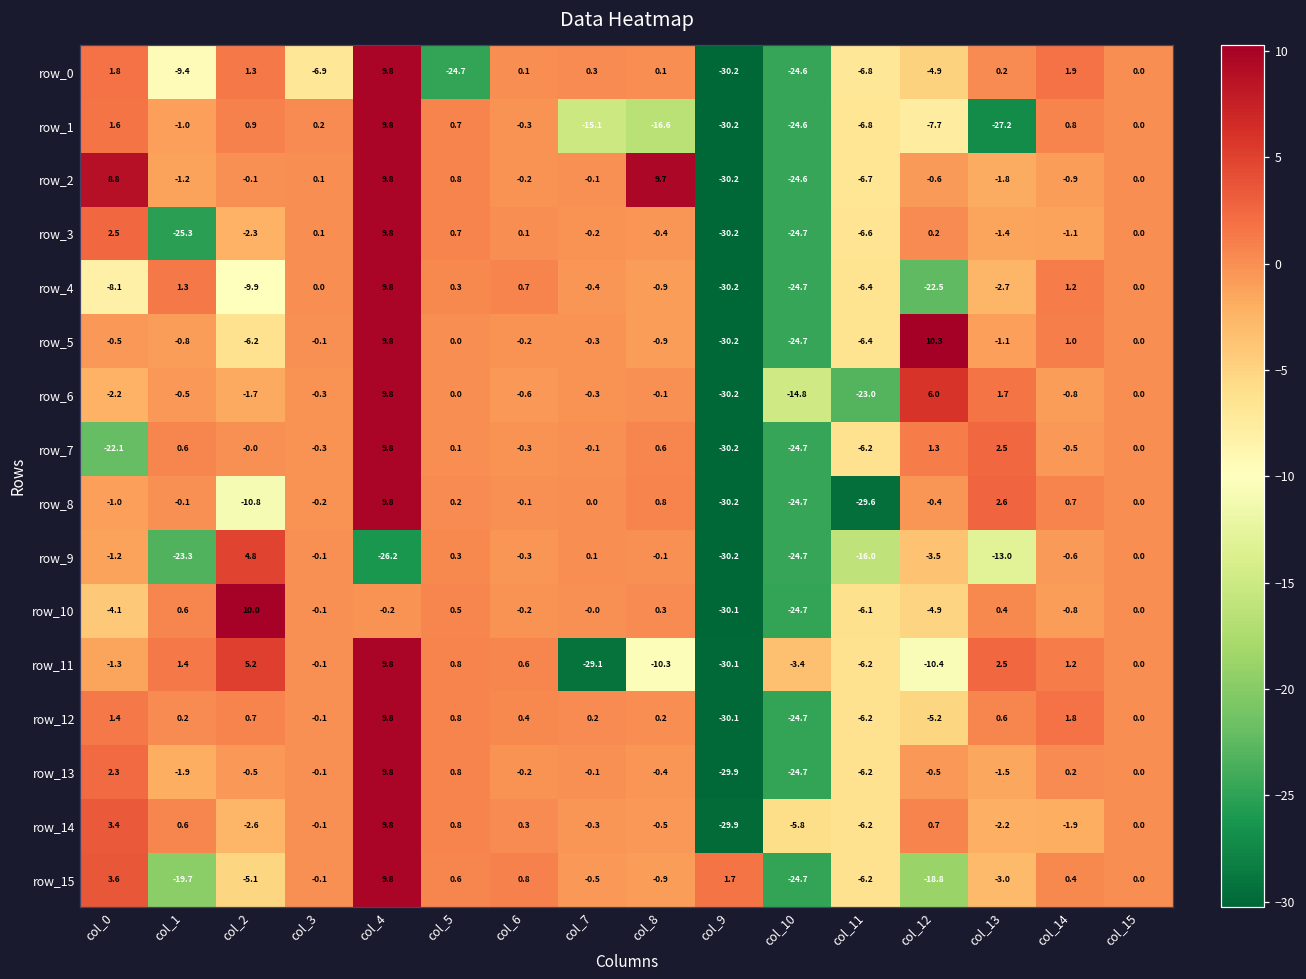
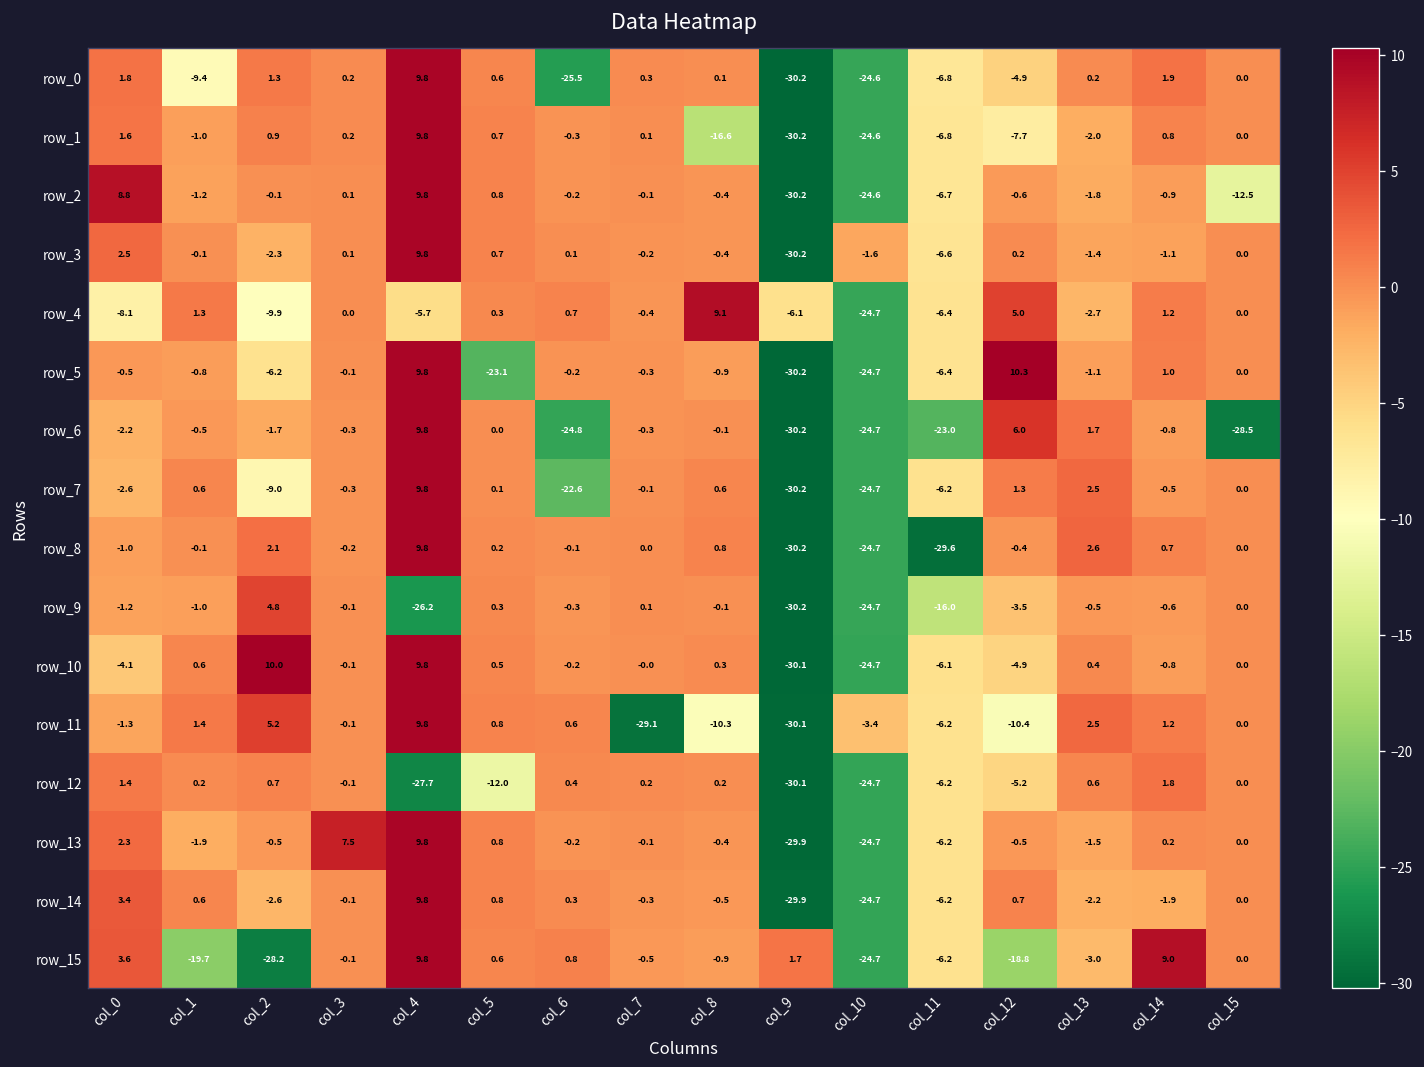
row_0, col_3: -6.9 -> 0.2
row_0, col_5: -24.7 -> 0.6
row_0, col_6: 0.1 -> -25.5
row_1, col_7: -15.1 -> 0.1
row_1, col_13: -27.2 -> -2.0
row_2, col_8: 9.7 -> -0.4
row_2, col_15: 0.0 -> -12.5
row_3, col_1: -25.3 -> -0.1
row_3, col_10: -24.7 -> -1.6
row_4, col_4: 9.8 -> -5.7
row_4, col_8: -0.9 -> 9.1
row_4, col_9: -30.2 -> -6.1
row_4, col_12: -22.5 -> 5.0
row_5, col_5: 0.0 -> -23.1
row_6, col_6: -0.6 -> -24.8
row_6, col_10: -14.8 -> -24.7
row_6, col_15: 0.0 -> -28.5
row_7, col_0: -22.1 -> -2.6
row_7, col_2: -0.0 -> -9.0
row_7, col_6: -0.3 -> -22.6
row_8, col_2: -10.8 -> 2.1
row_9, col_1: -23.3 -> -1.0
row_9, col_13: -13.0 -> -0.5
row_10, col_4: -0.2 -> 9.8
row_12, col_4: 9.8 -> -27.7
row_12, col_5: 0.8 -> -12.0
row_13, col_3: -0.1 -> 7.5
row_14, col_10: -5.8 -> -24.7
row_15, col_2: -5.1 -> -28.2
row_15, col_14: 0.4 -> 9.0
